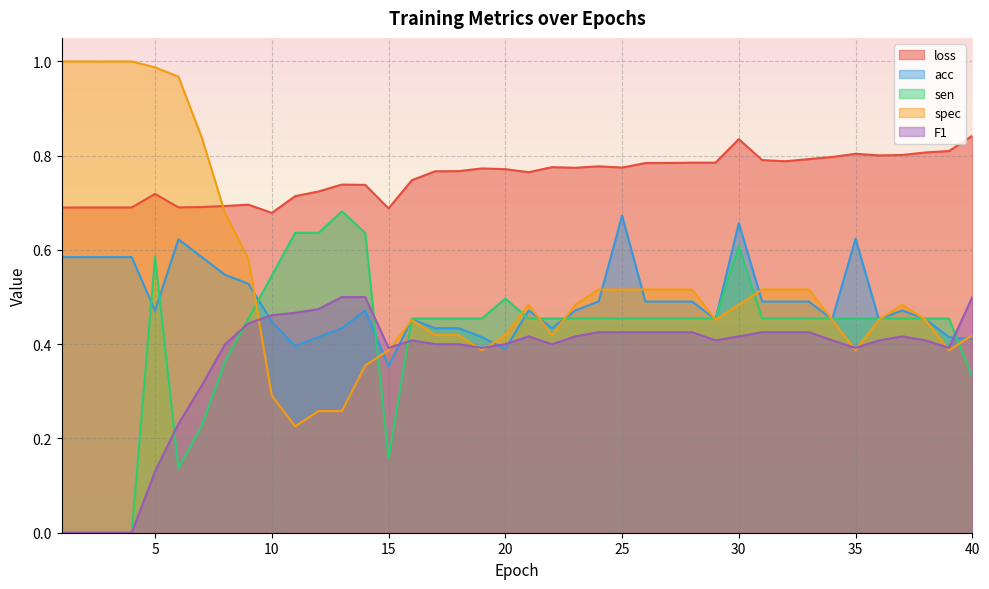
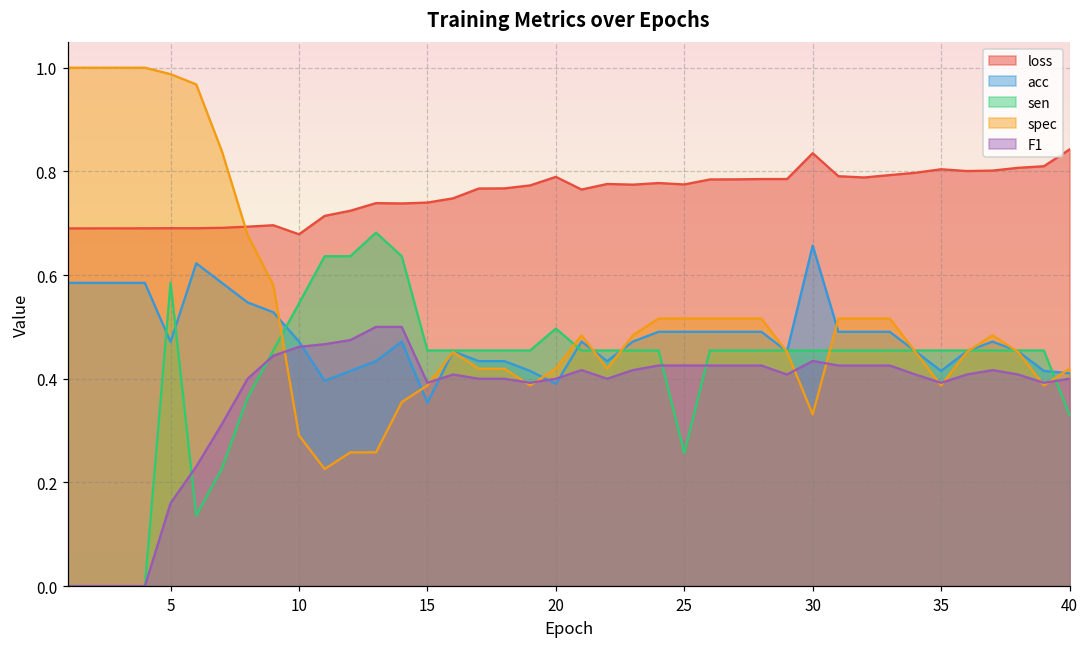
loss, 5: 0.72 -> 0.69
F1, 5: 0.13 -> 0.16
acc, 10: 0.45 -> 0.47
loss, 15: 0.69 -> 0.74
sen, 15: 0.16 -> 0.45
loss, 20: 0.77 -> 0.79
acc, 25: 0.67 -> 0.49
sen, 25: 0.45 -> 0.26
sen, 30: 0.61 -> 0.45
spec, 30: 0.48 -> 0.33
F1, 30: 0.42 -> 0.43
acc, 35: 0.62 -> 0.42
F1, 40: 0.5 -> 0.4
